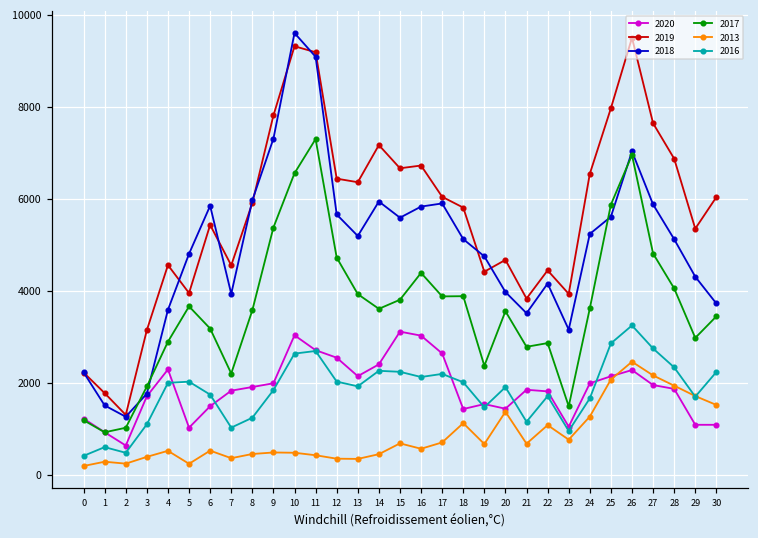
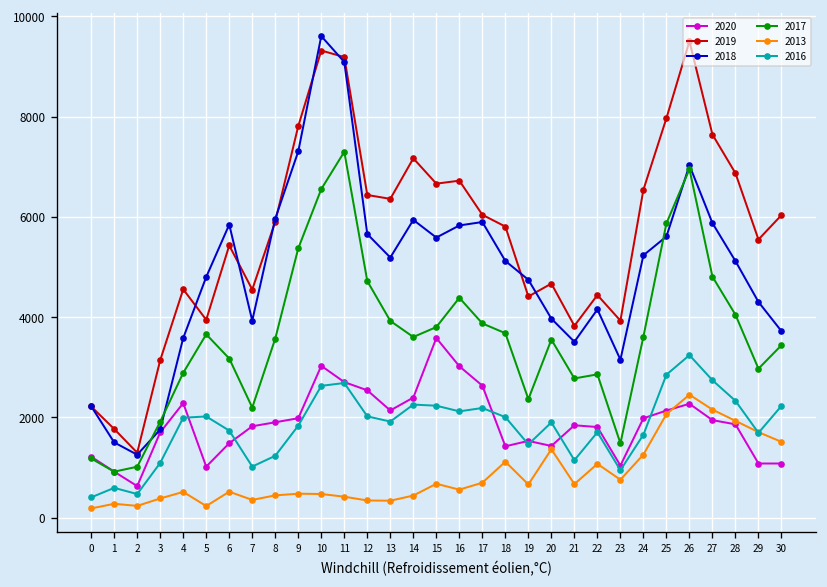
2020, 15: 3100 -> 3600
2017, 18: 3900 -> 3700
2019, 29: 5300 -> 5500
